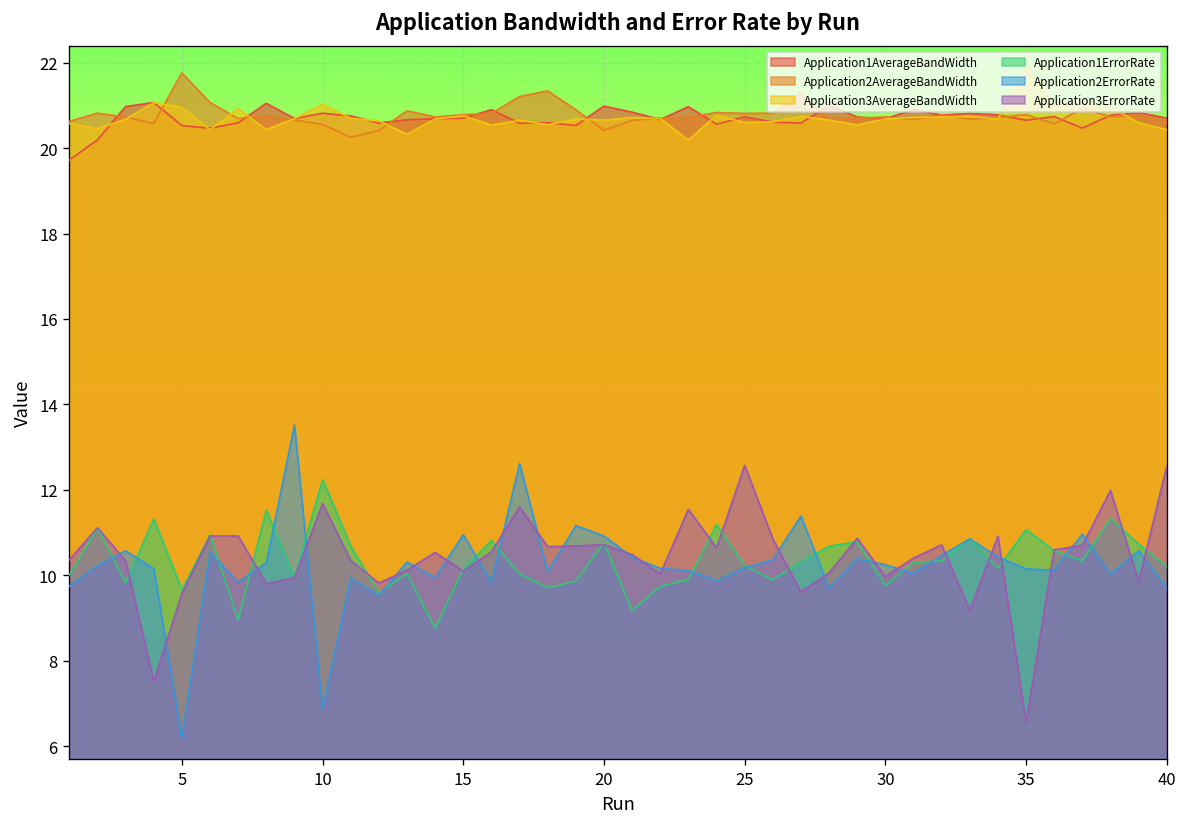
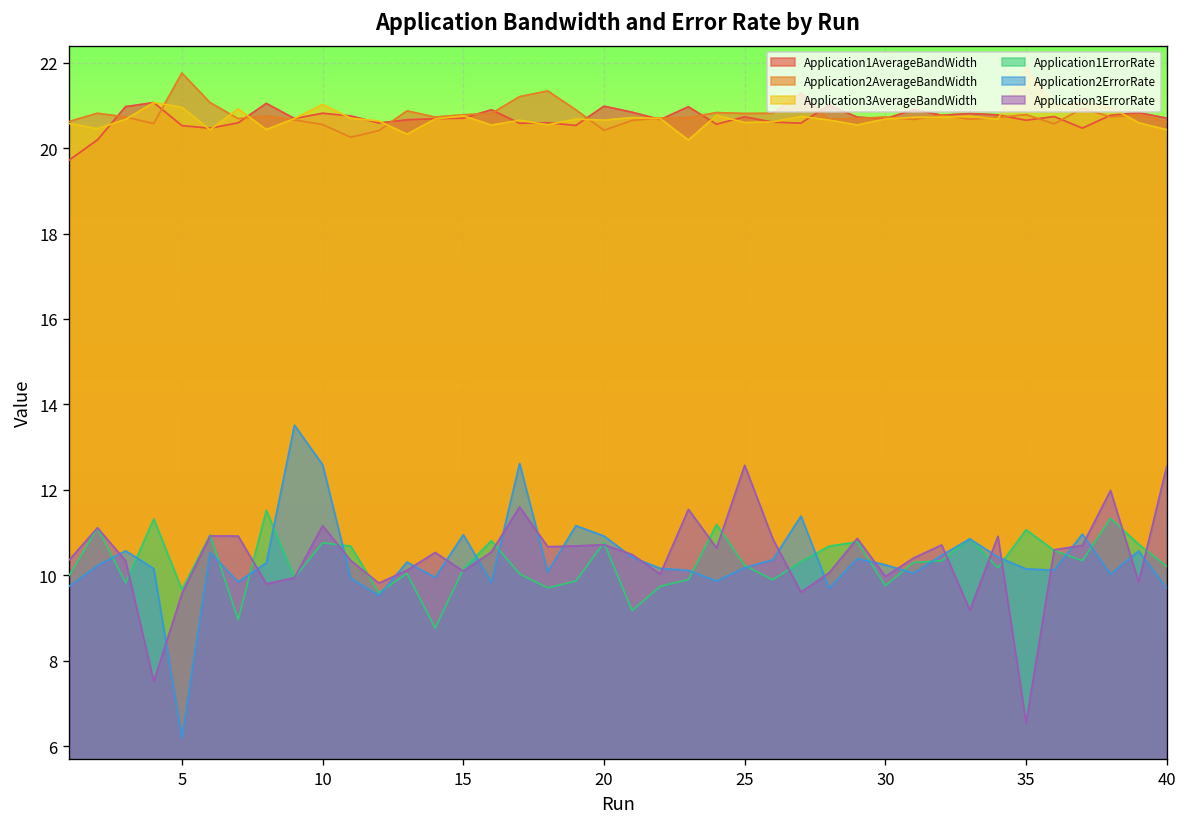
Application1ErrorRate, 10: 12.2 -> 10.8
Application2ErrorRate, 10: 6.9 -> 12.6
Application3ErrorRate, 10: 11.7 -> 11.2
